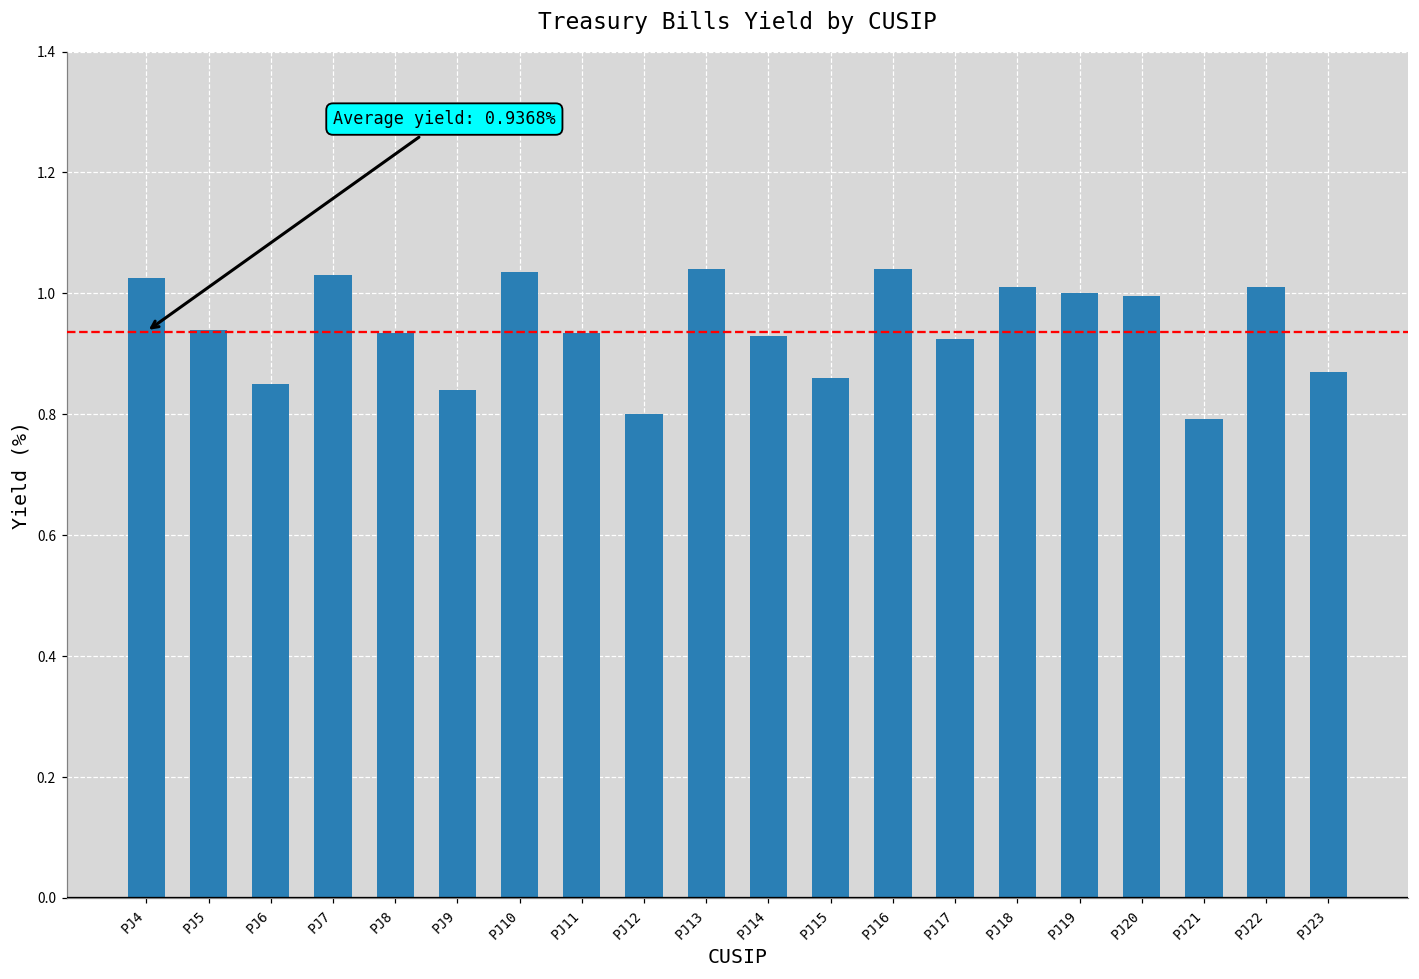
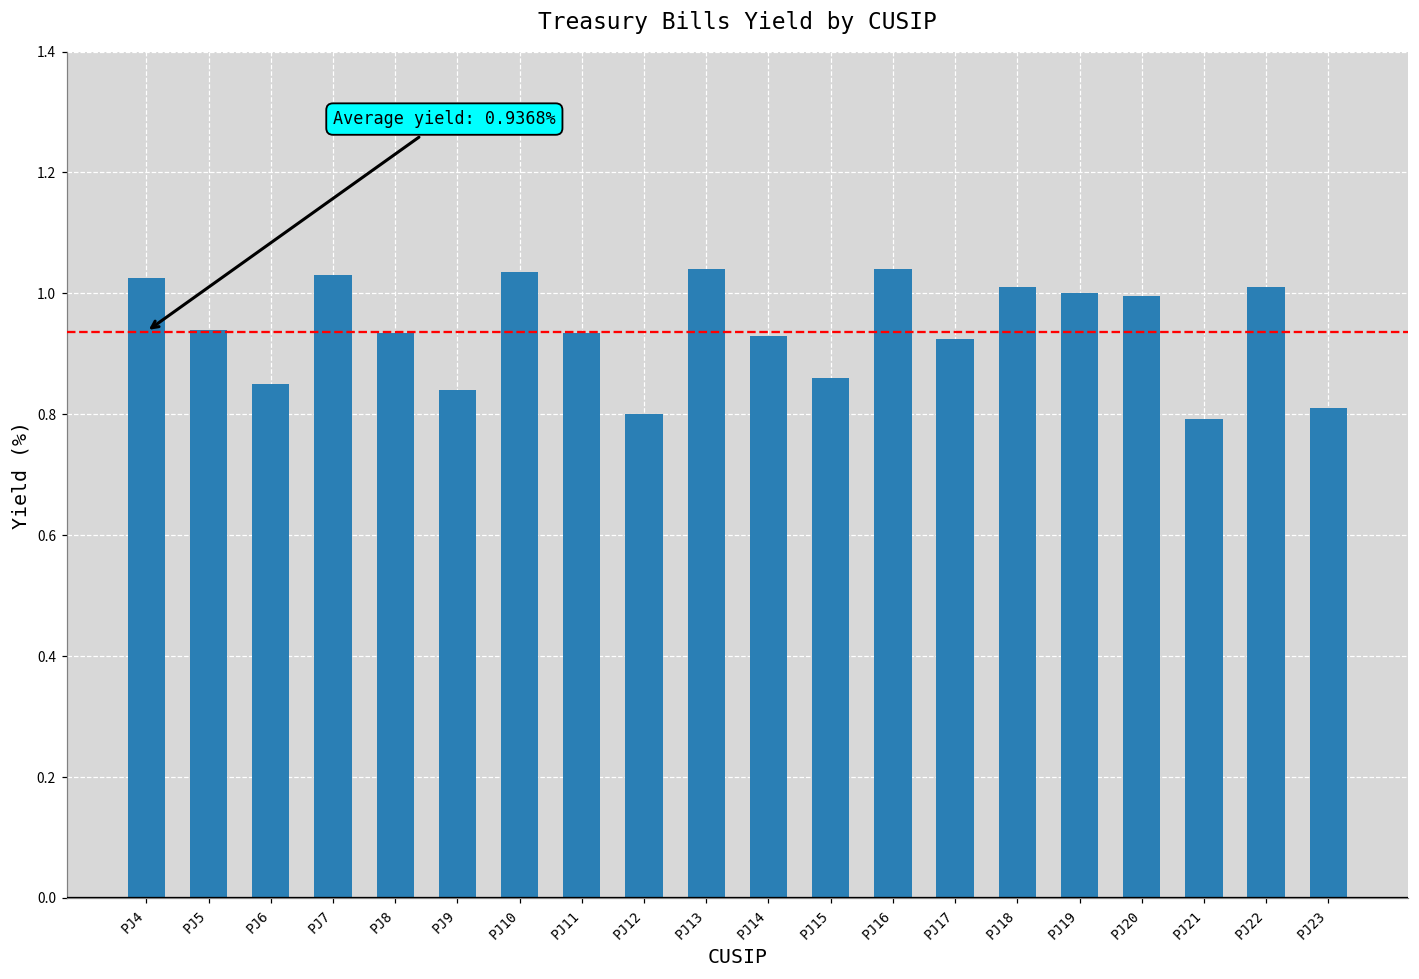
PJ23: 0.87 -> 0.81
